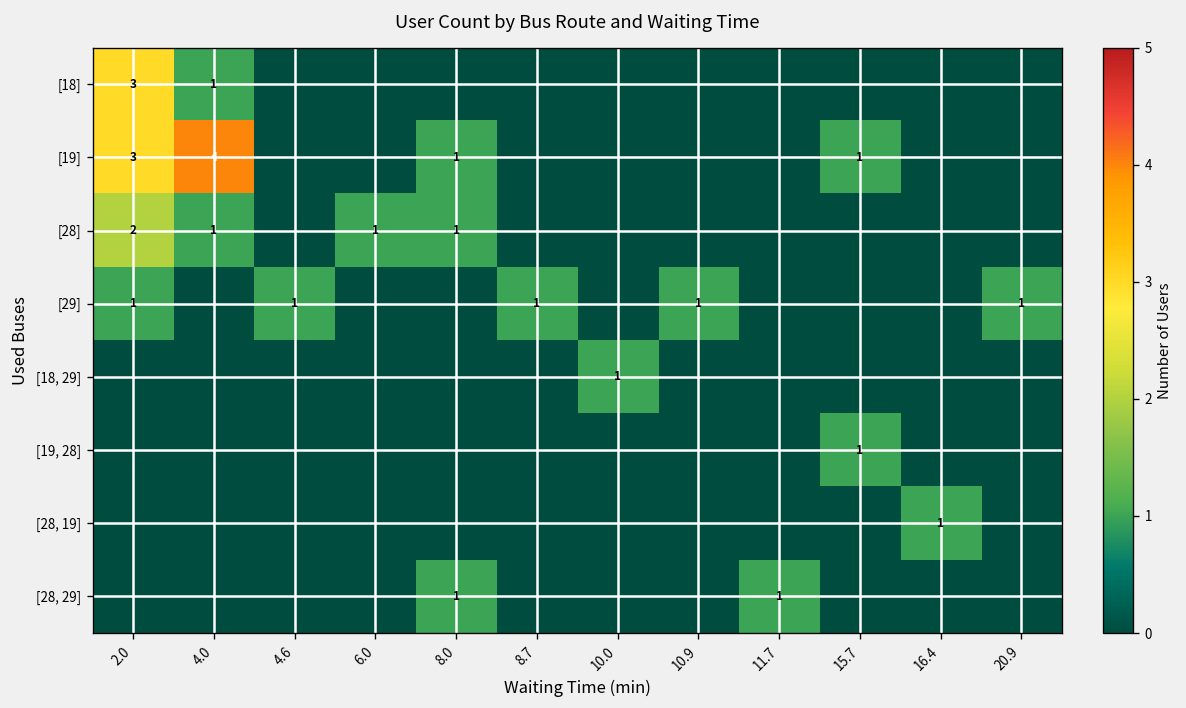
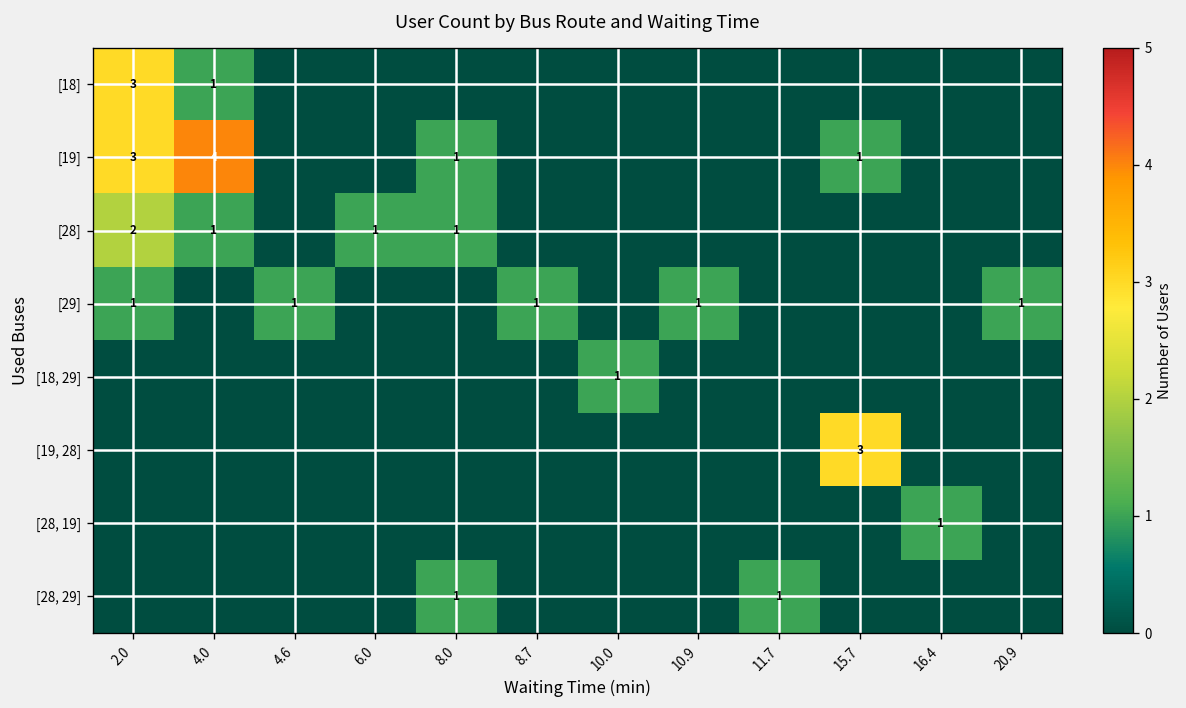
[19, 28], 15.7: 1 -> 3
